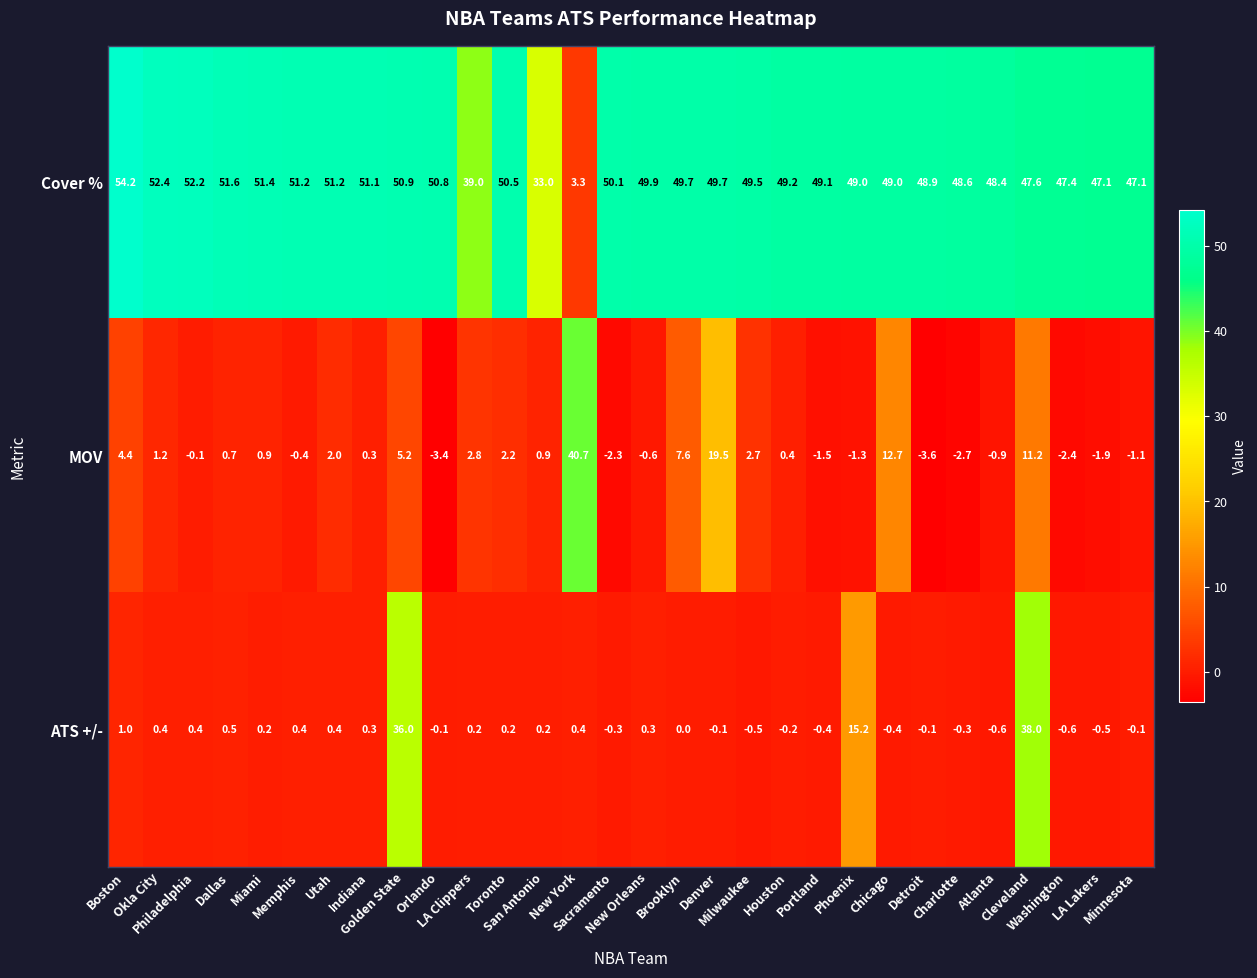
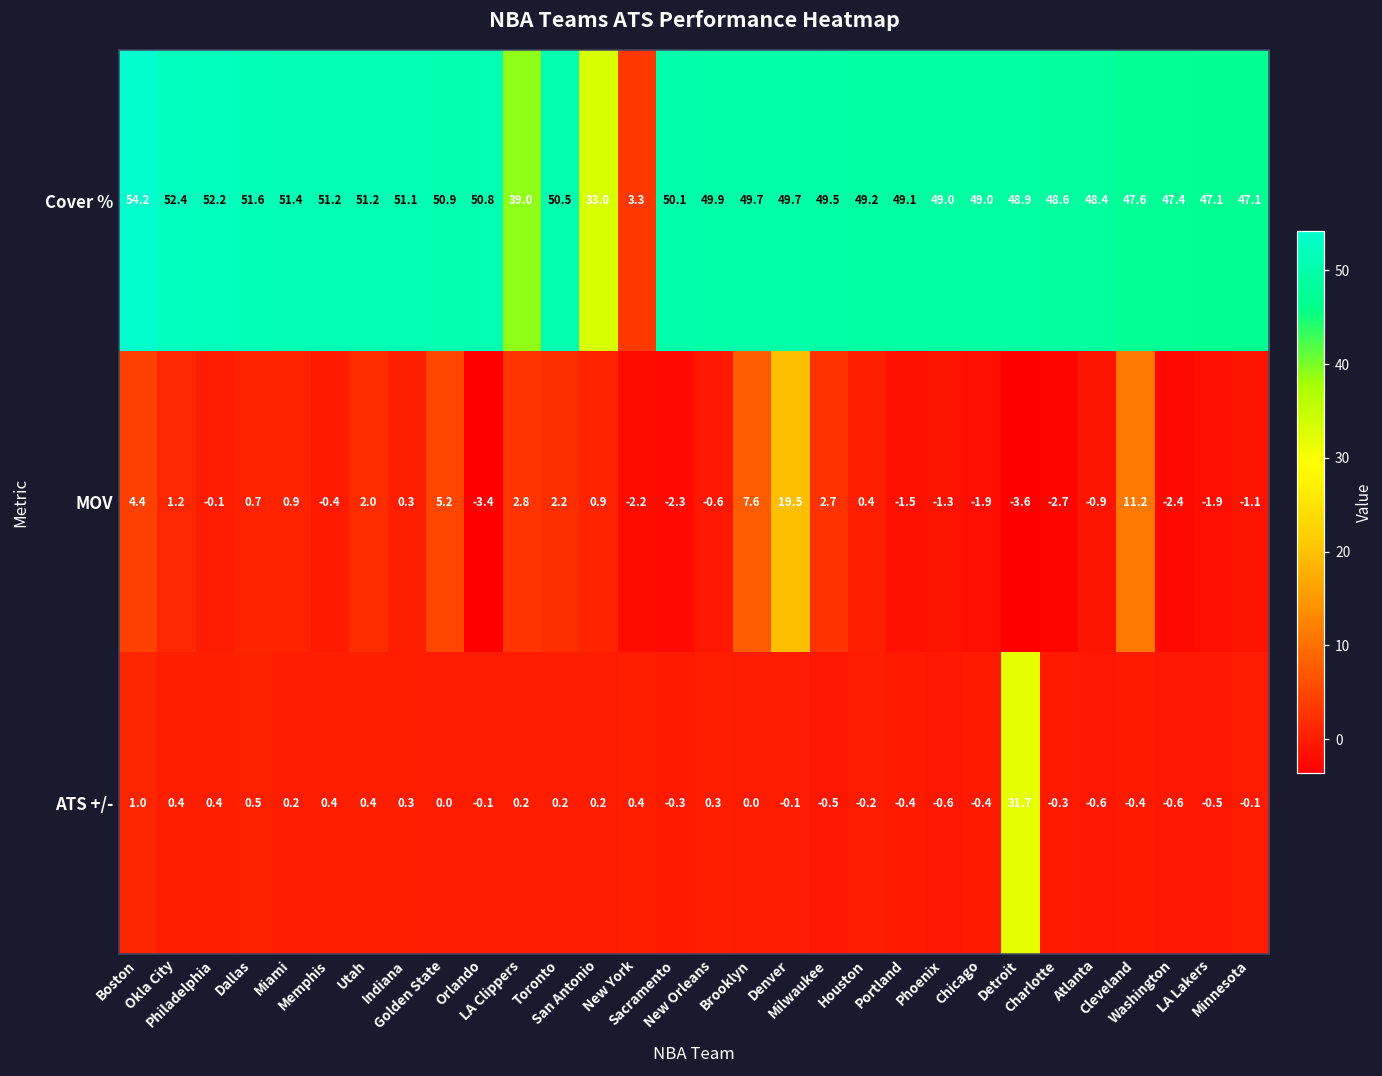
MOV, New York: 40.7 -> -2.2
MOV, Chicago: 12.7 -> -1.9
ATS +/-, Golden State: 36.0 -> 0.0
ATS +/-, Phoenix: 15.2 -> -0.6
ATS +/-, Detroit: -0.1 -> 31.7
ATS +/-, Cleveland: 38.0 -> -0.4
